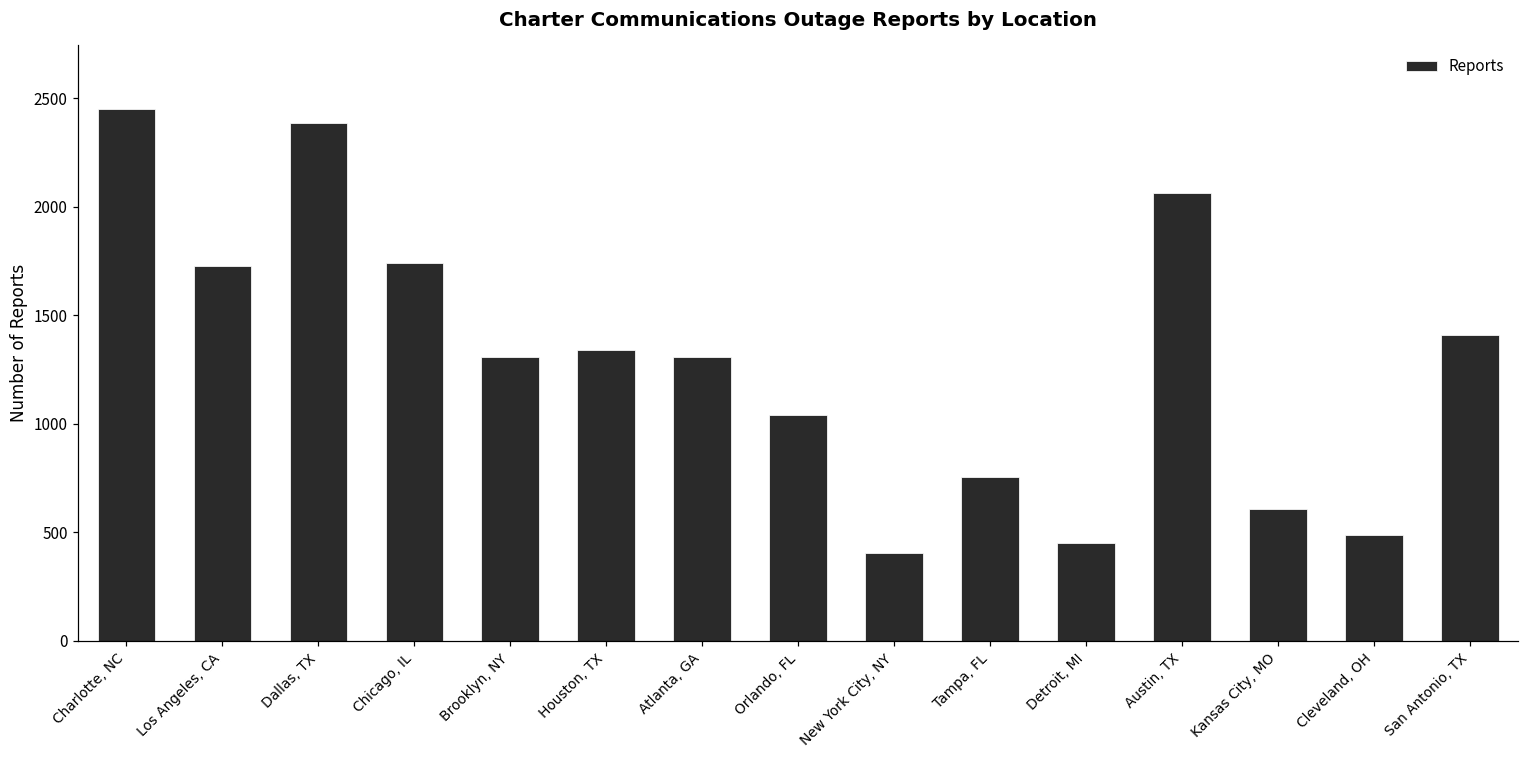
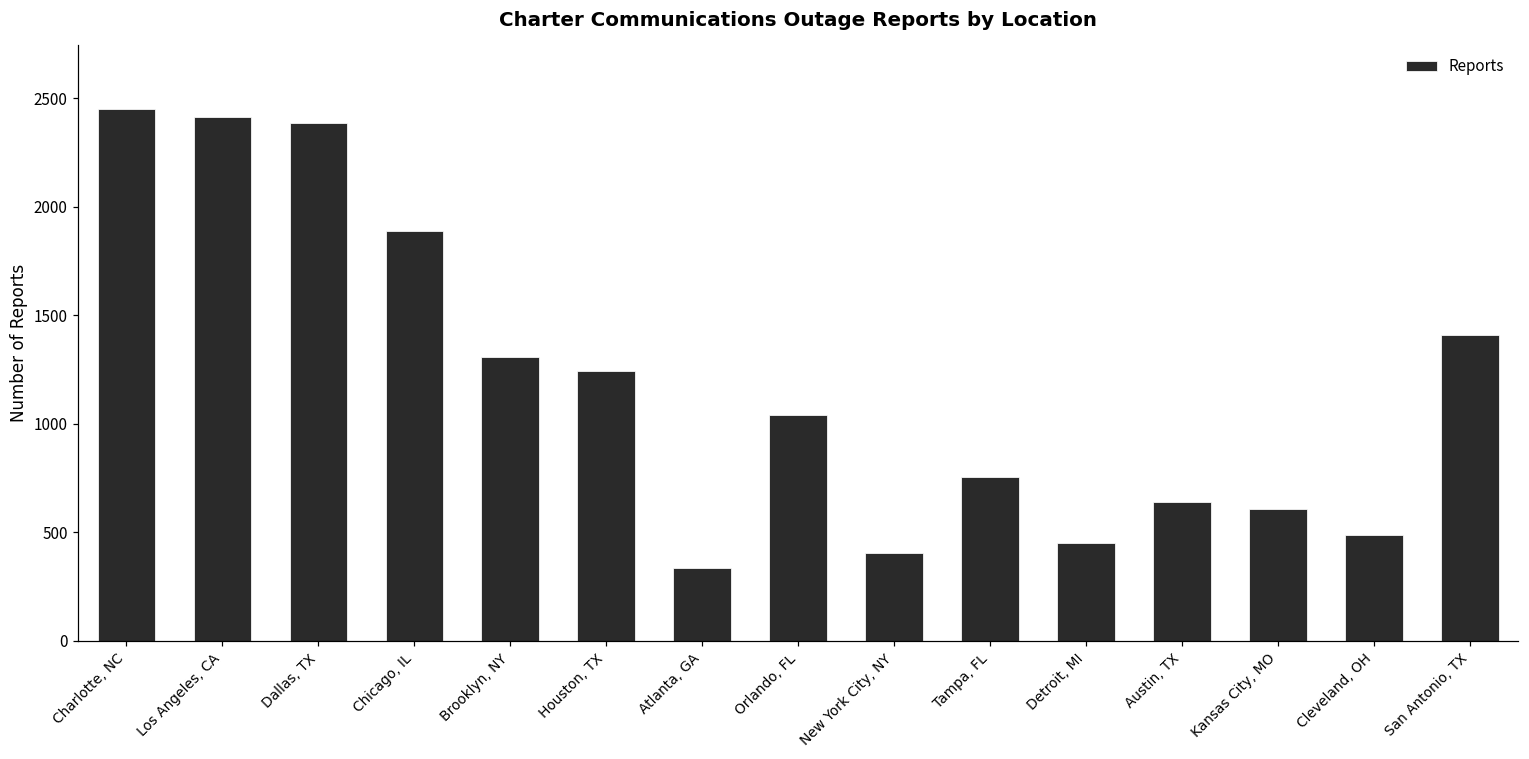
Los Angeles, CA: 1730 -> 2420
Chicago, IL: 1740 -> 1890
Houston, TX: 1340 -> 1250
Atlanta, GA: 1310 -> 340
Austin, TX: 2070 -> 640
